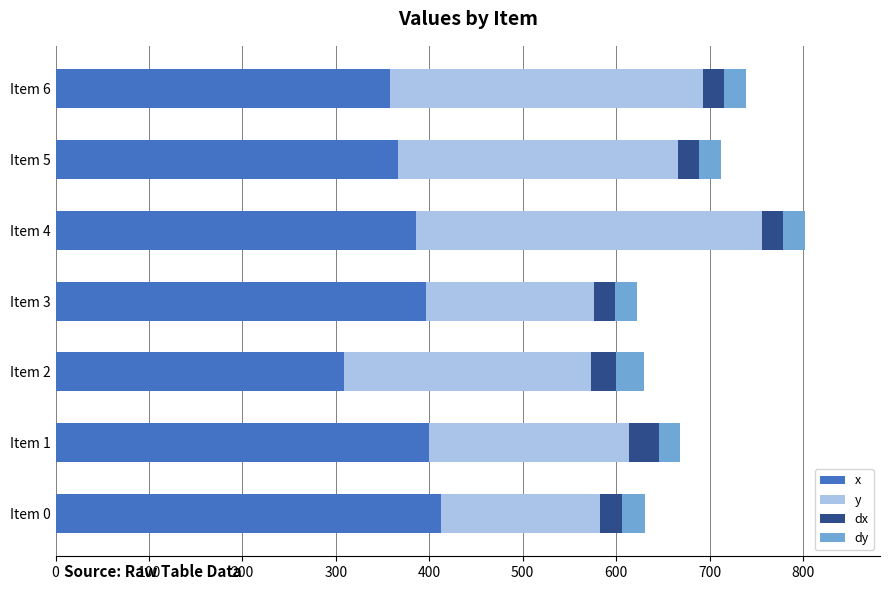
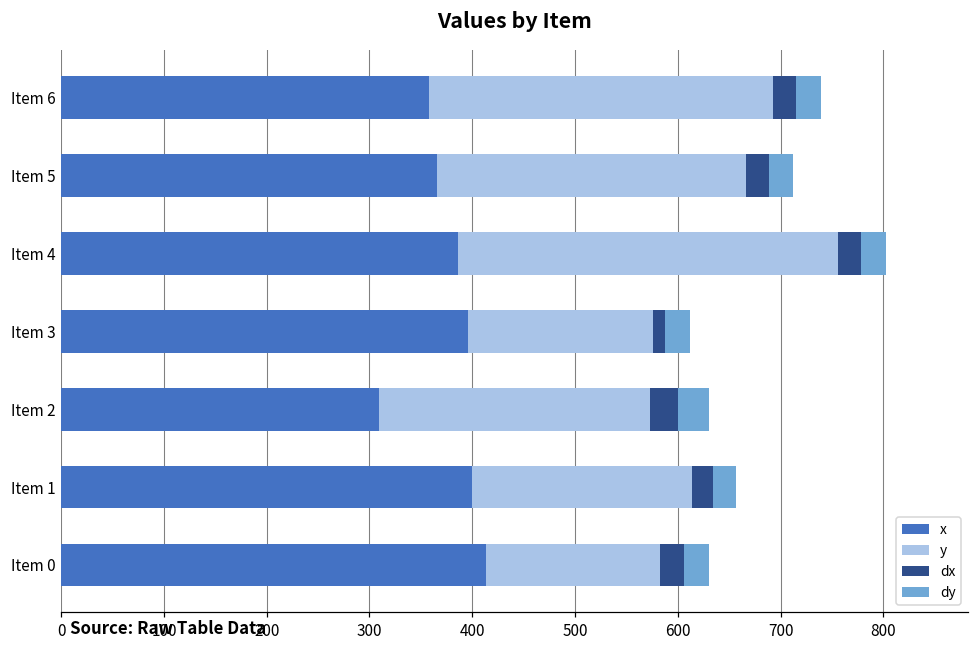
dx, Item 3: 20 -> 10
dx, Item 1: 30 -> 20
